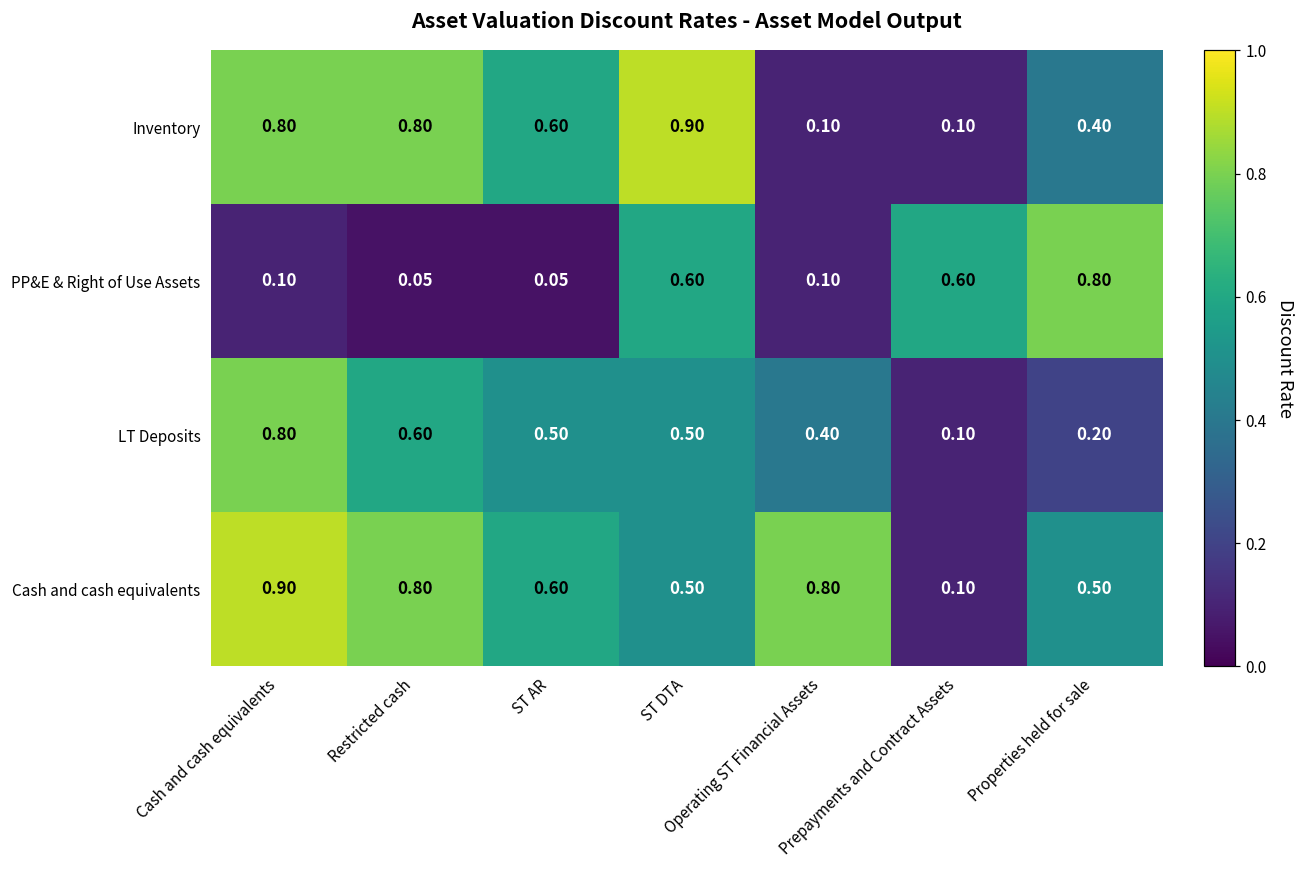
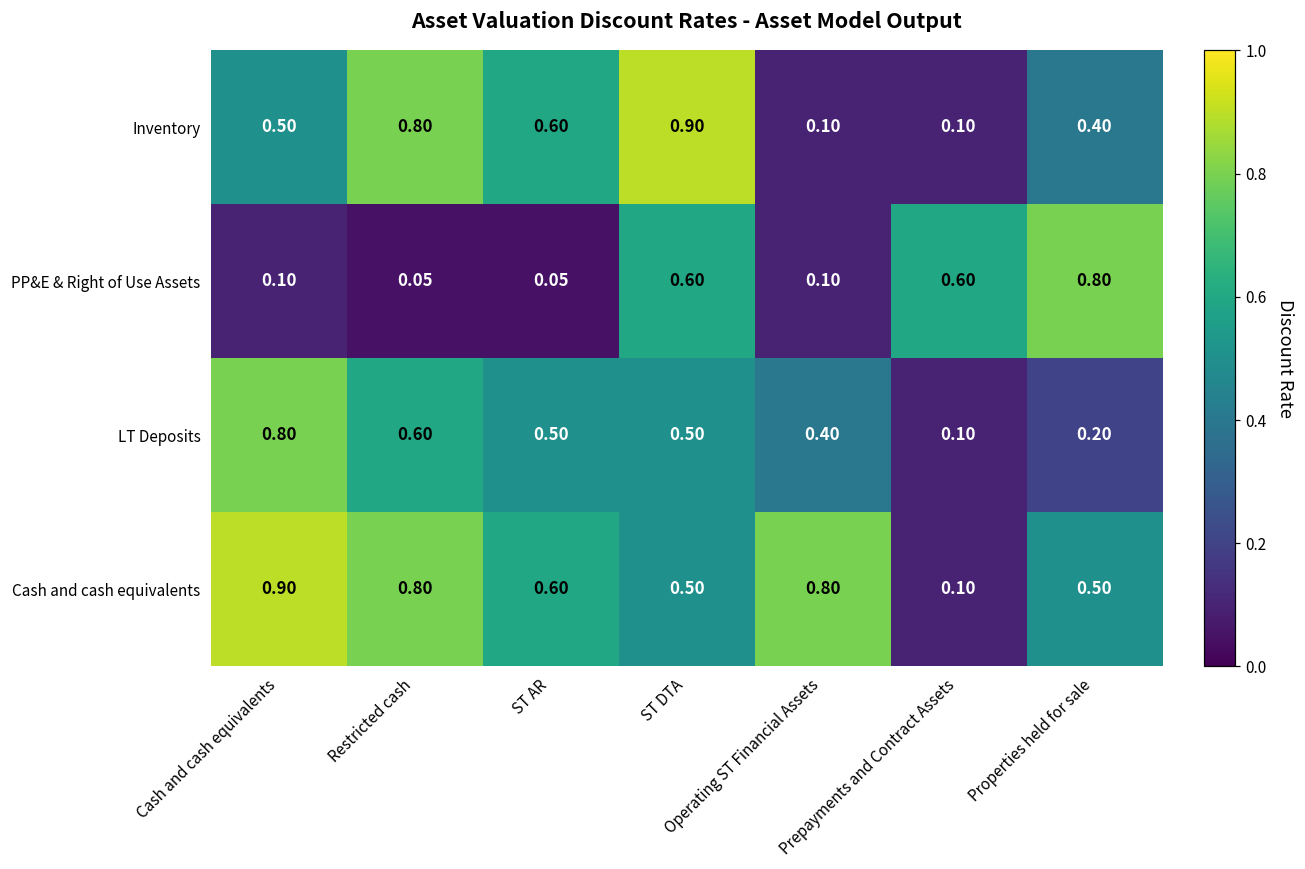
Inventory, Cash and cash equivalents: 0.80 -> 0.50
